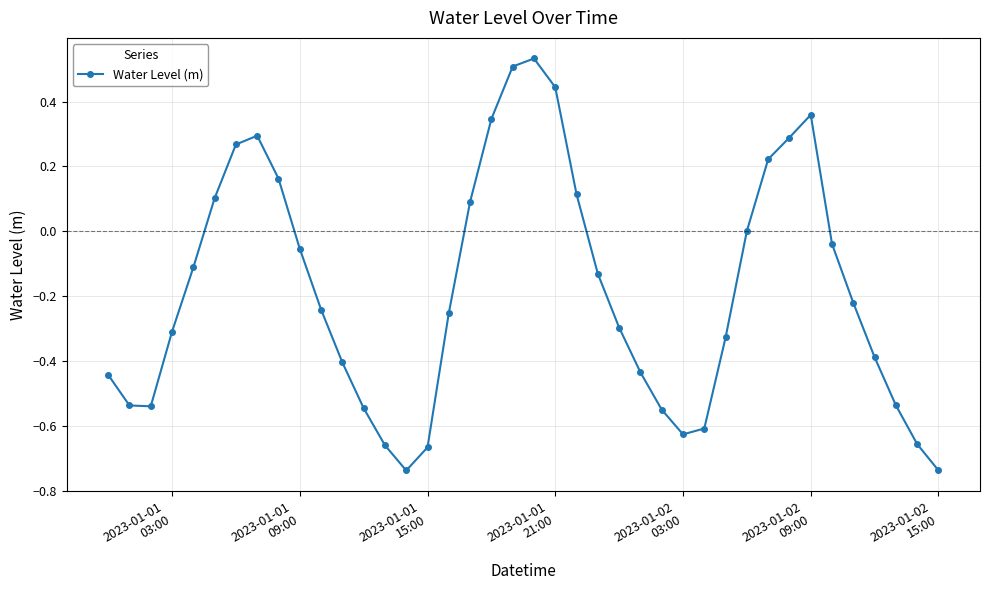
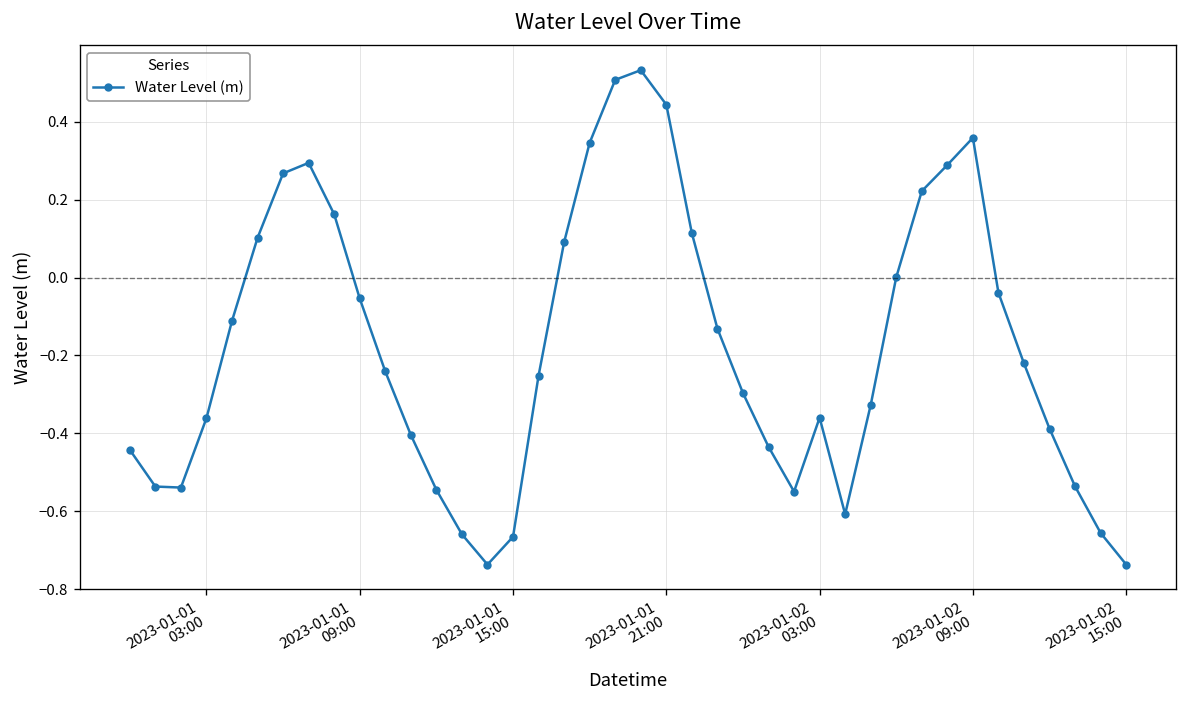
2023-01-01 03:00: -0.31 -> -0.36
2023-01-02 03:00: -0.63 -> -0.36
